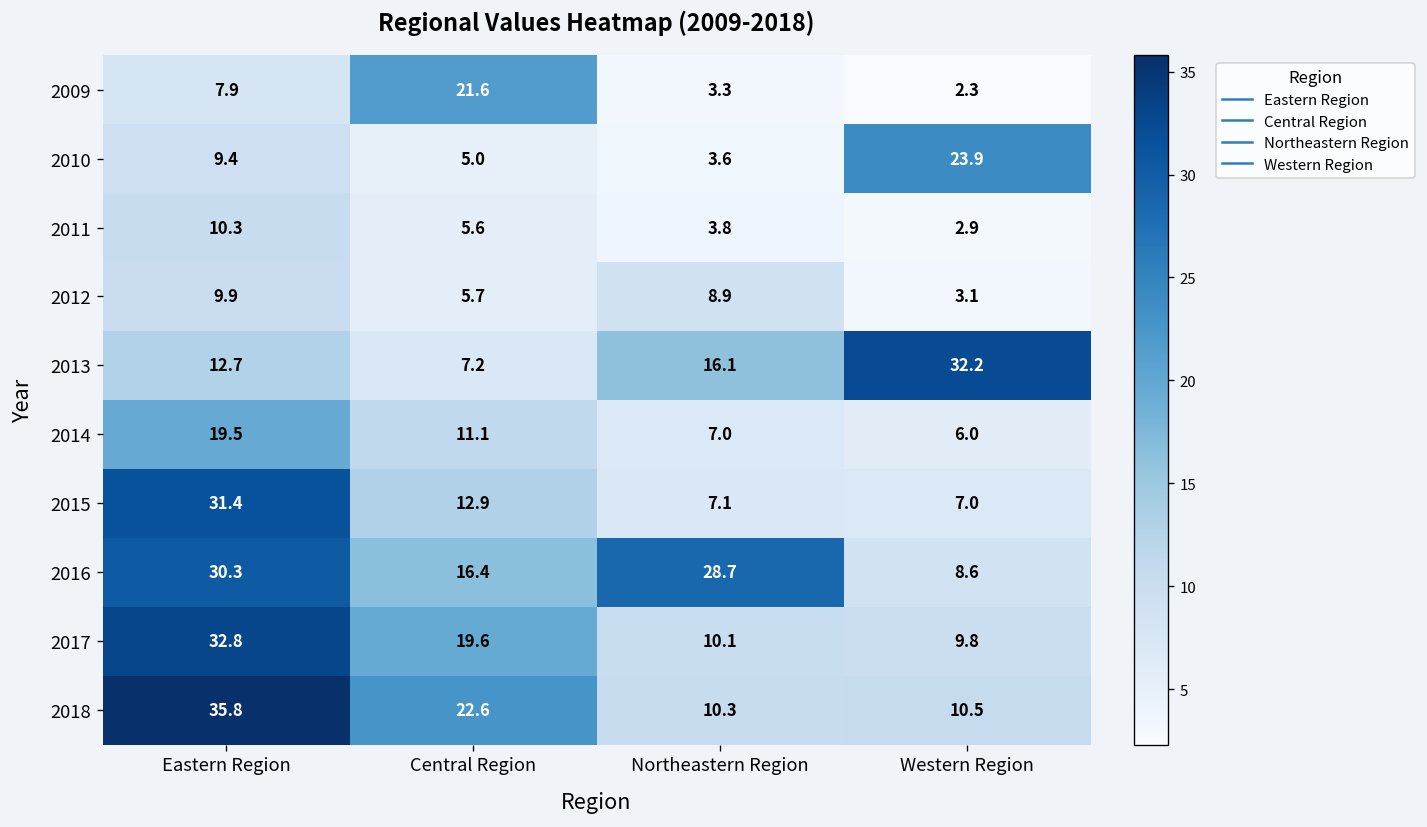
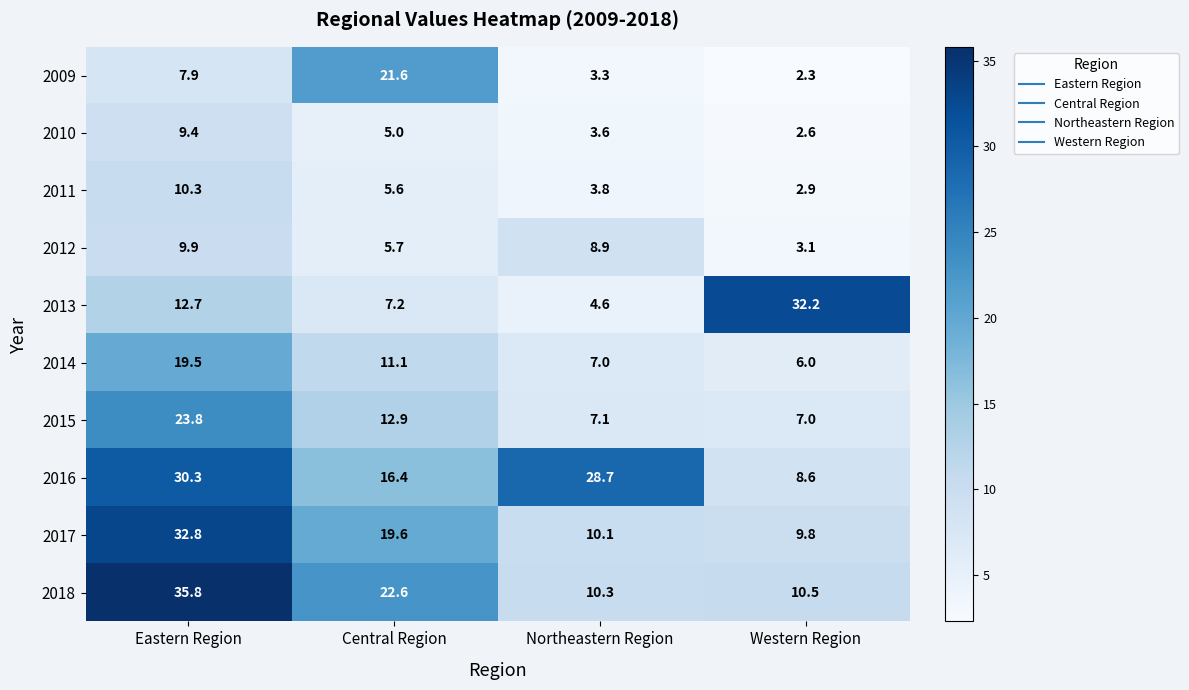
2010, Western Region: 23.9 -> 2.6
2013, Northeastern Region: 16.1 -> 4.6
2015, Eastern Region: 31.4 -> 23.8
